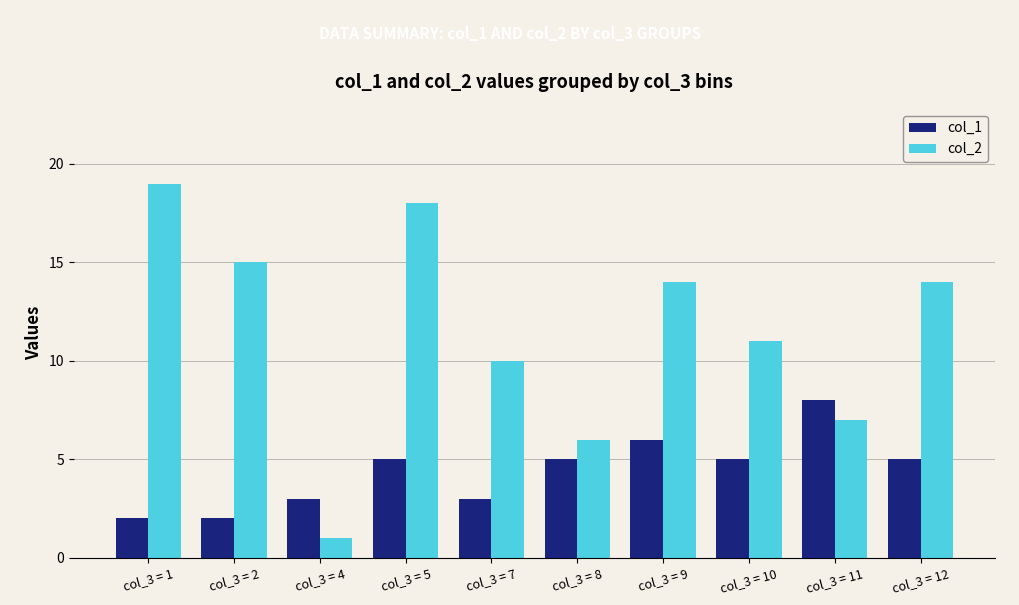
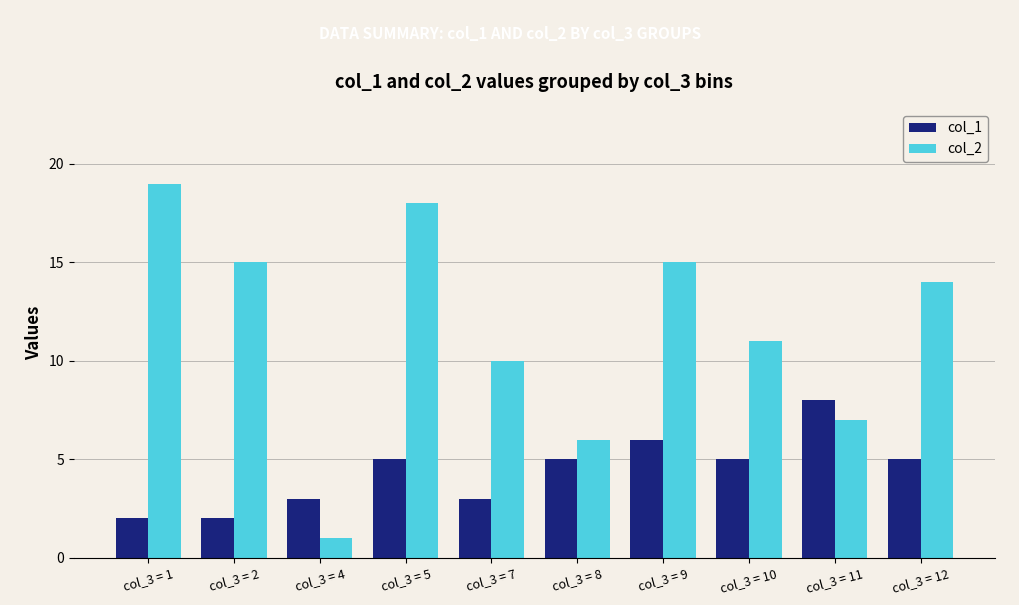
col_2, col_3 = 9: 14 -> 15
